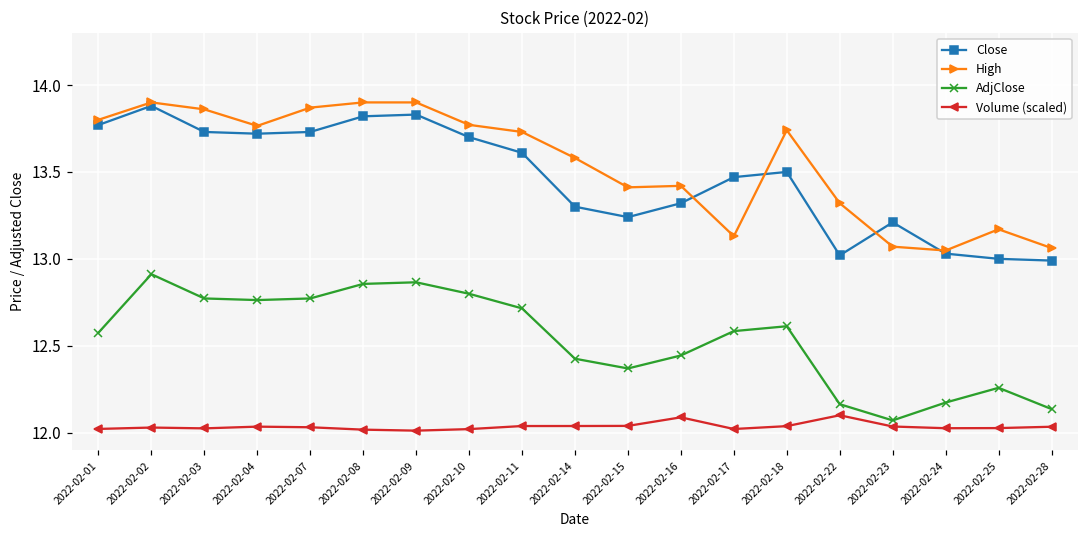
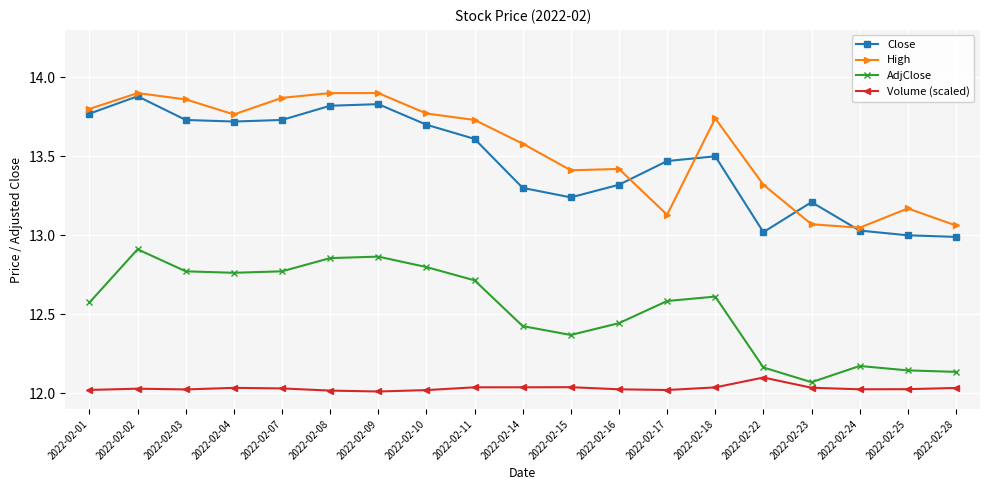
Volume (scaled), 2022-02-16: 12.09 -> 12.03
AdjClose, 2022-02-25: 12.26 -> 12.15
